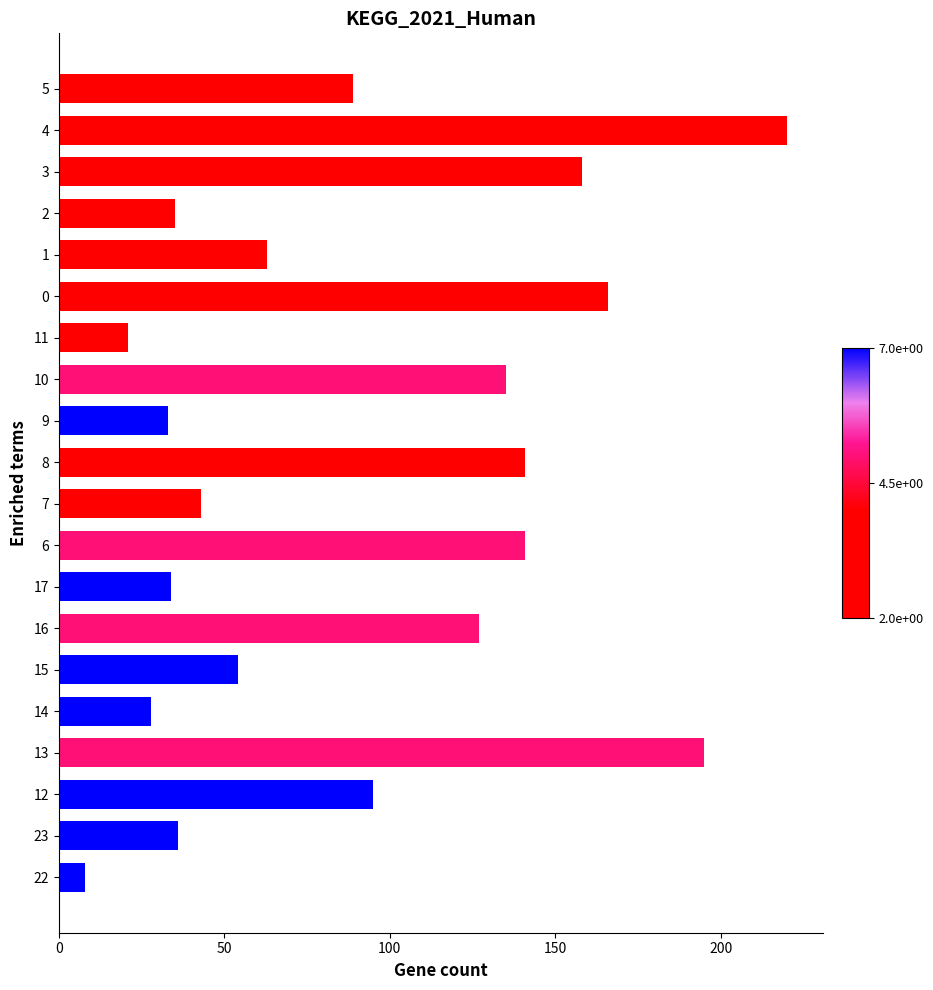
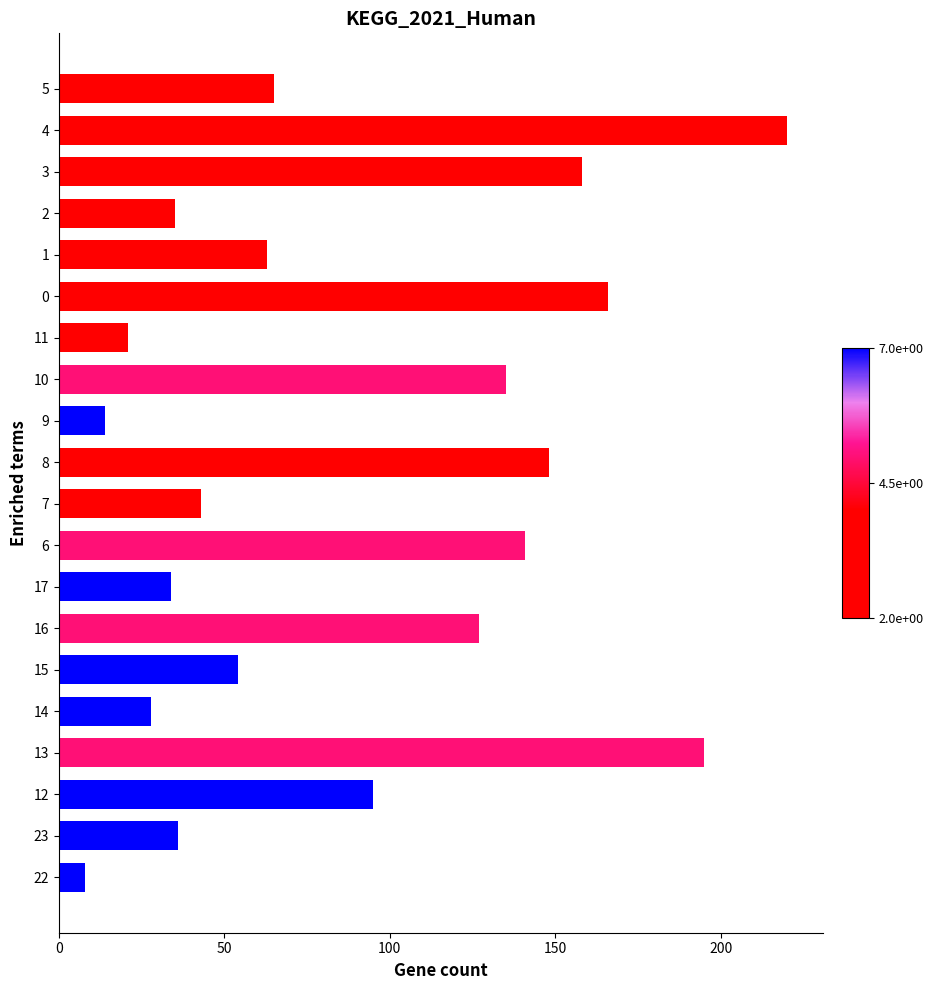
5: 89 -> 65
9: 33 -> 14
8: 141 -> 148
